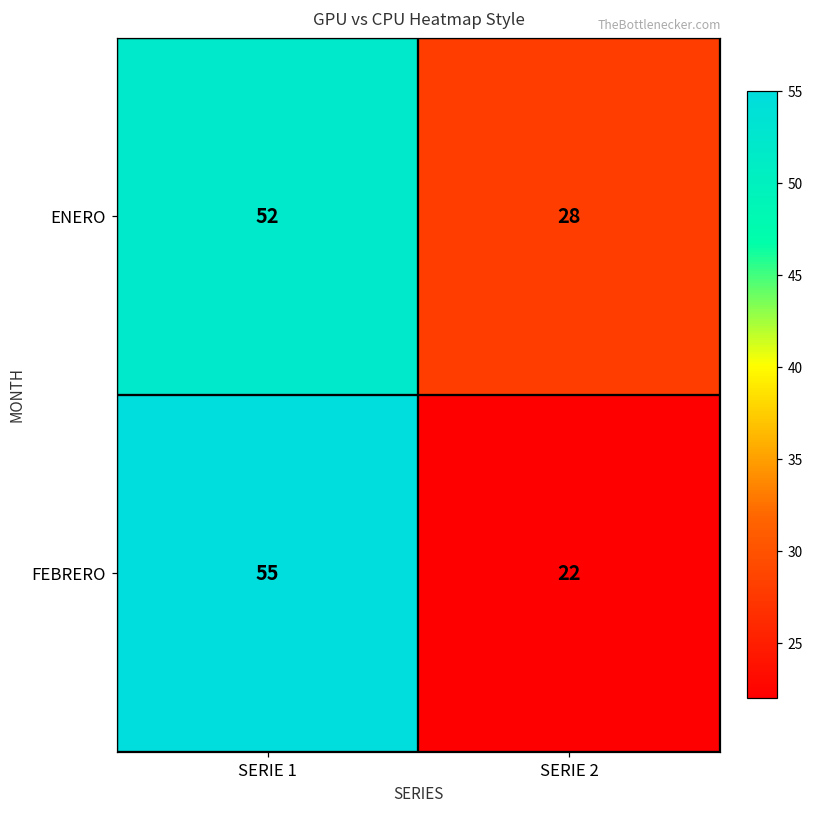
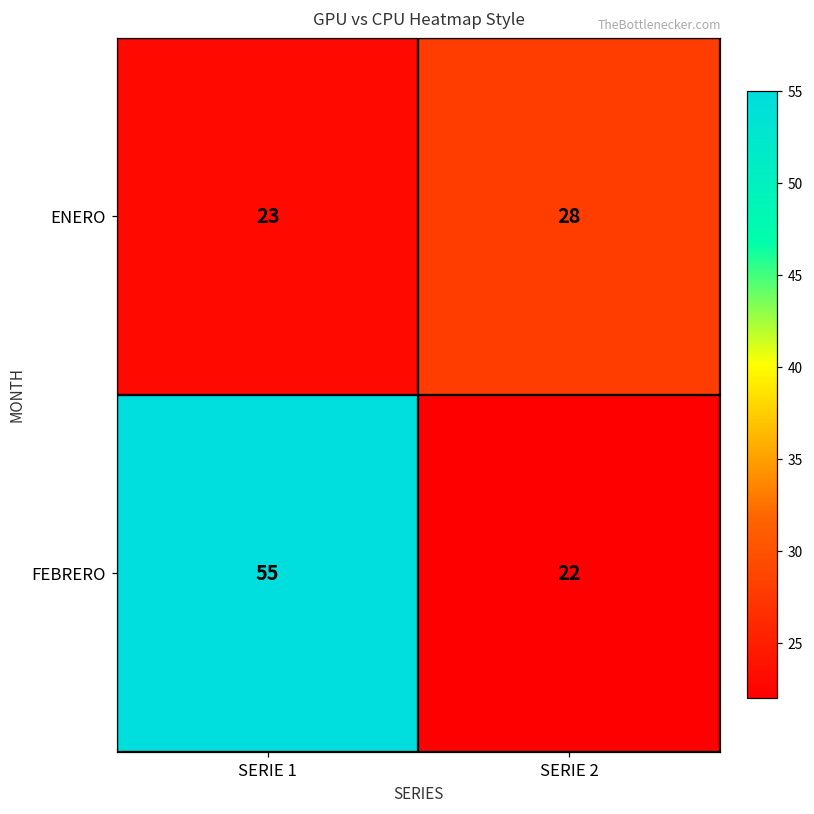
ENERO, SERIE 1: 52 -> 23
